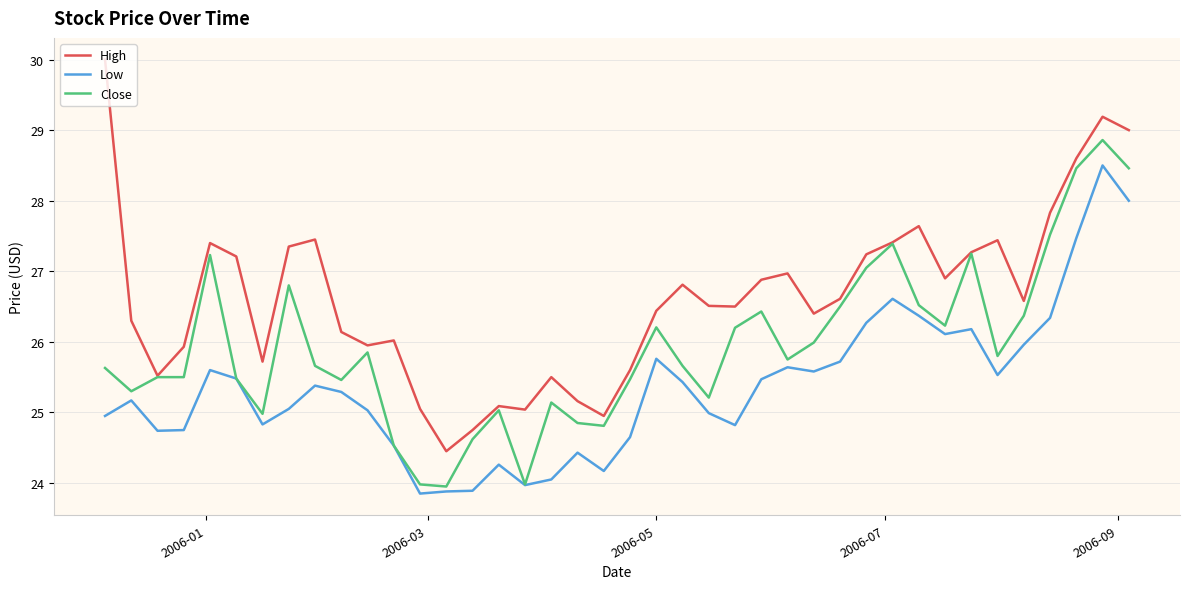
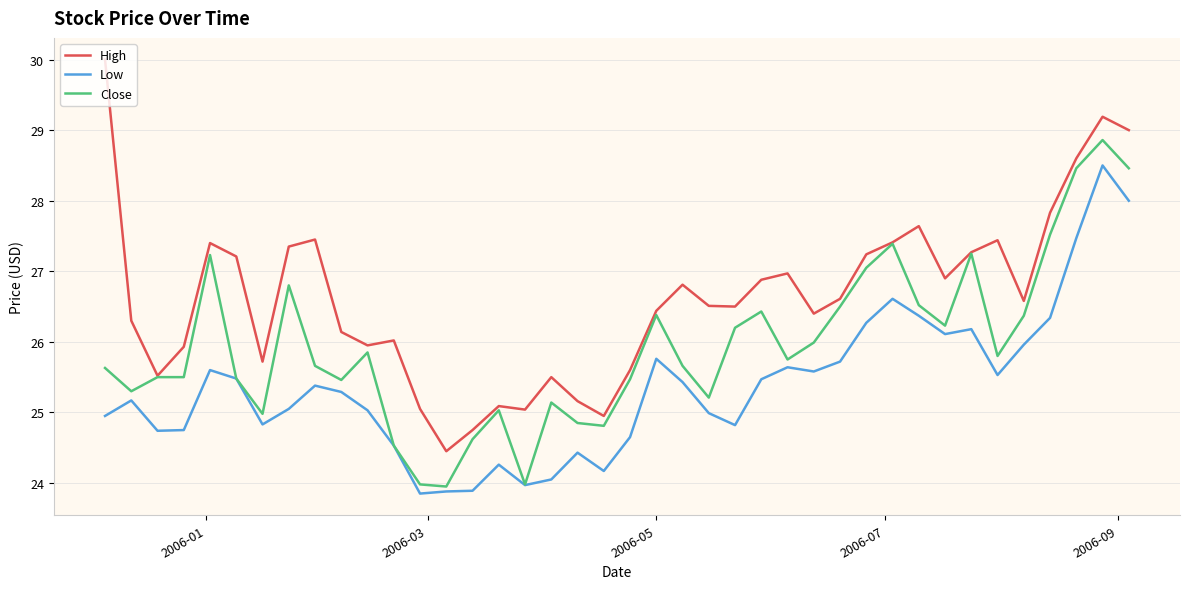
Close, 2006-05: 26.2 -> 26.4
